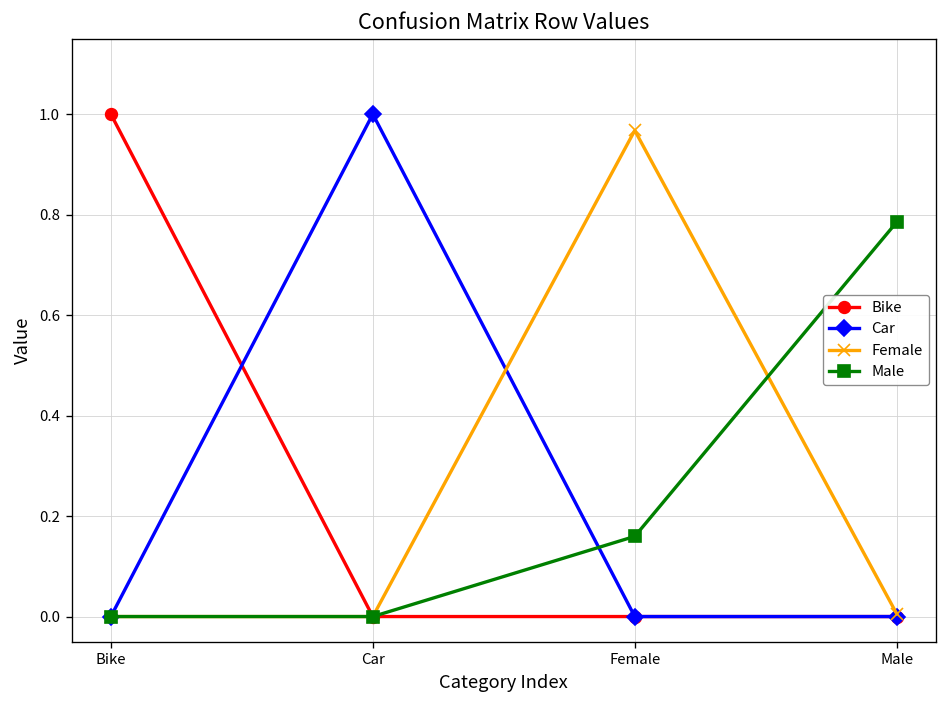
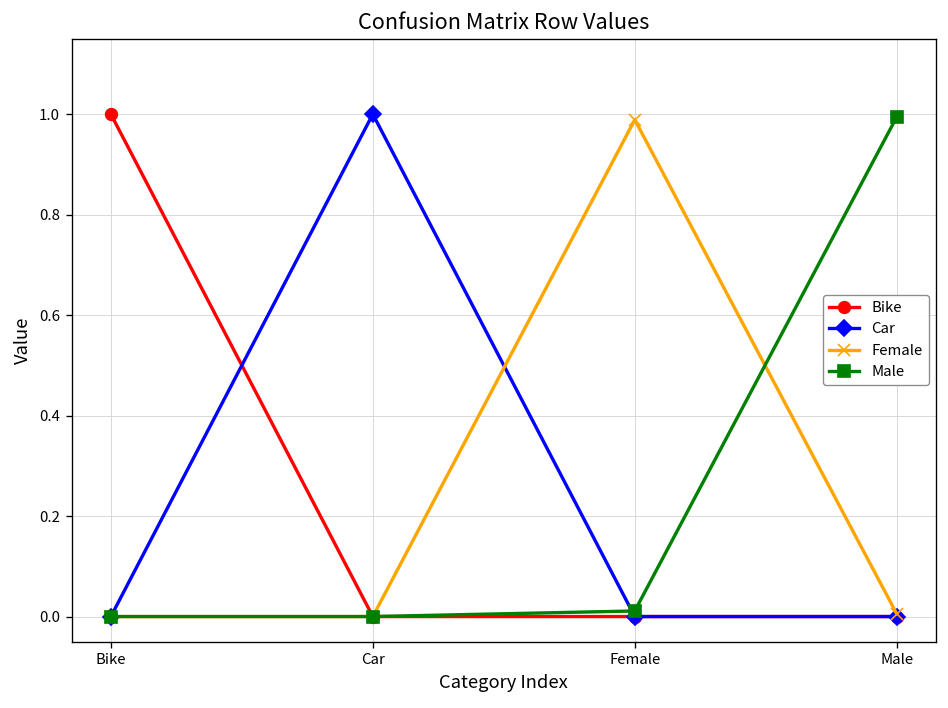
Female, Female: 0.97 -> 0.99
Male, Female: 0.16 -> 0.01
Male, Male: 0.79 -> 0.99
